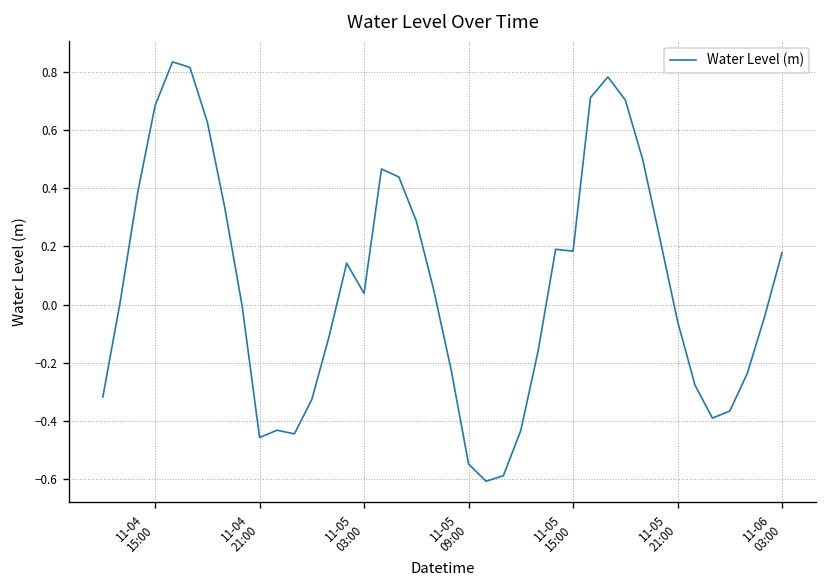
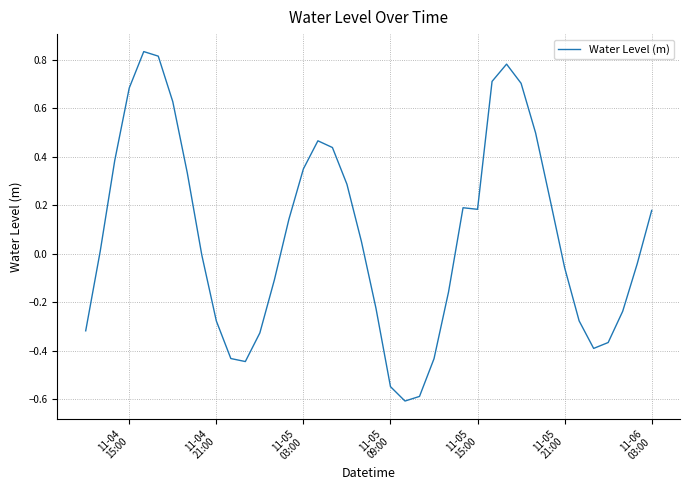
11-04 21:00: -0.46 -> -0.28
11-05 03:00: 0.04 -> 0.35
